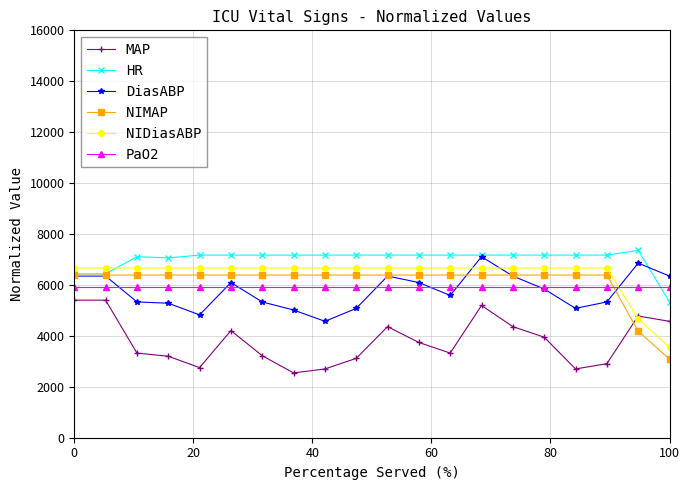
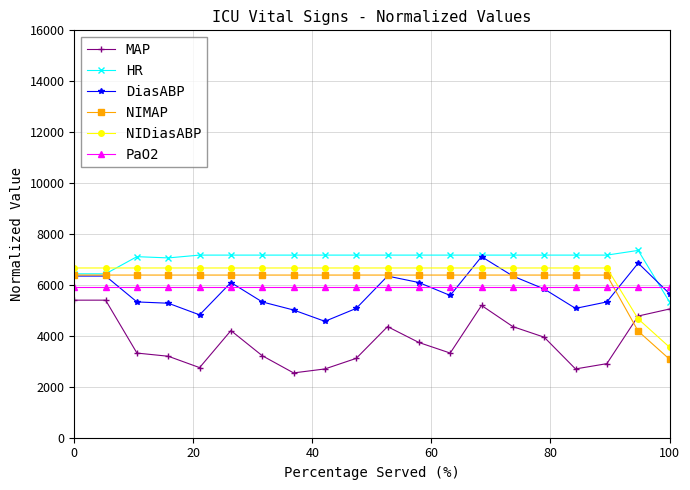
MAP, 100: 4600 -> 5100
DiasABP, 100: 6300 -> 5700
